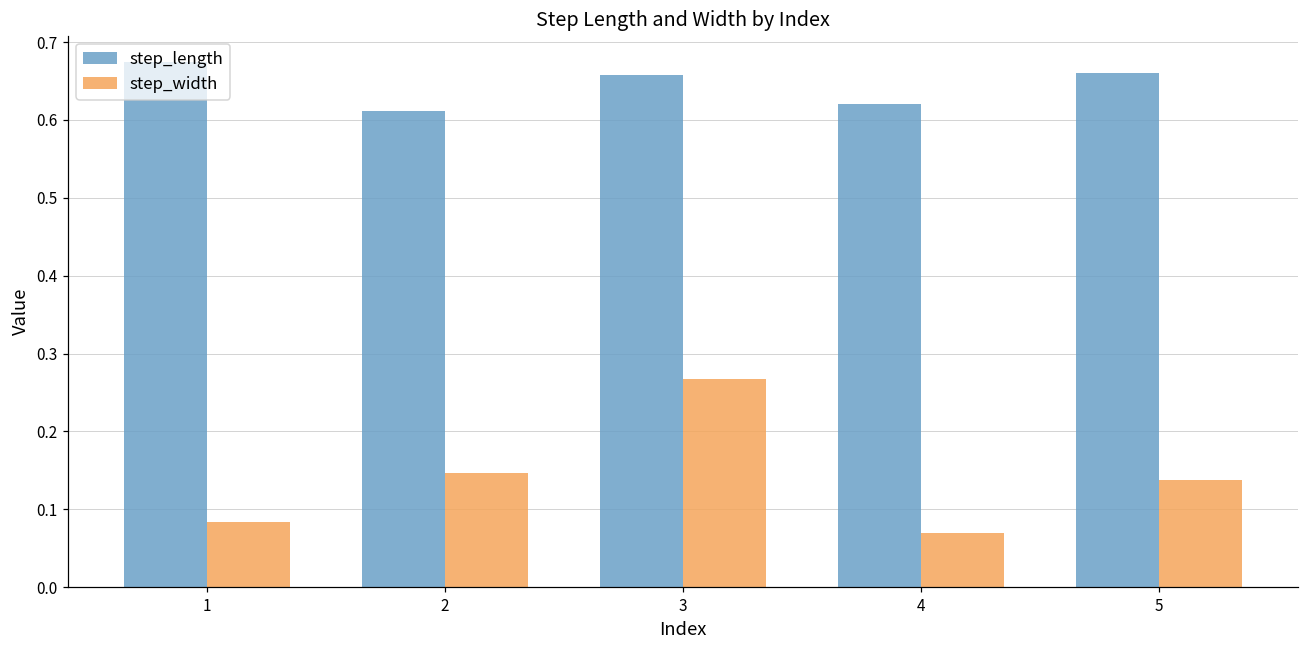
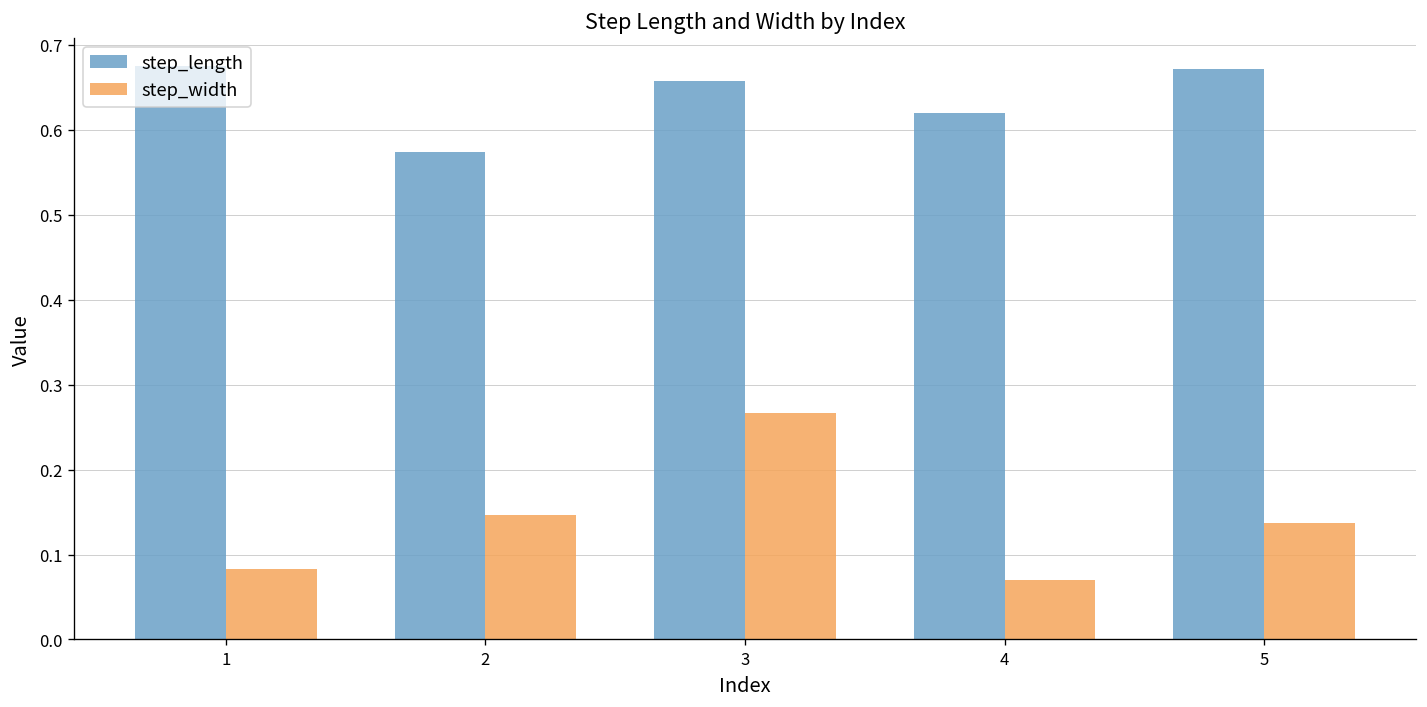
step_length, 2: 0.61 -> 0.57
step_length, 5: 0.66 -> 0.67
